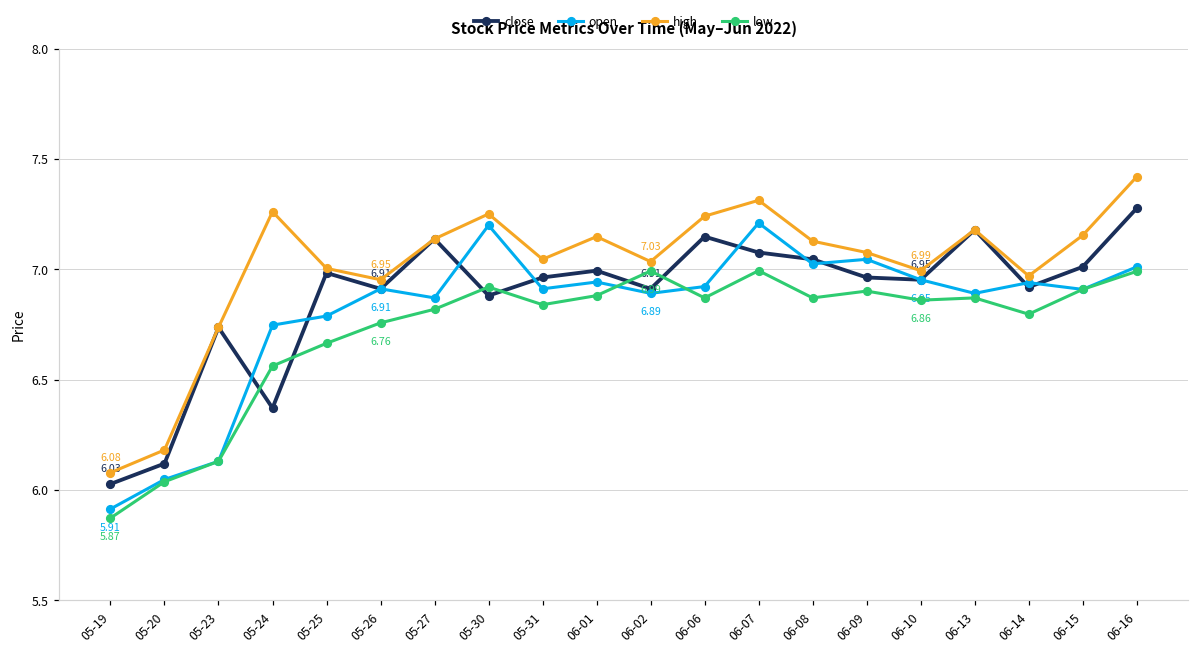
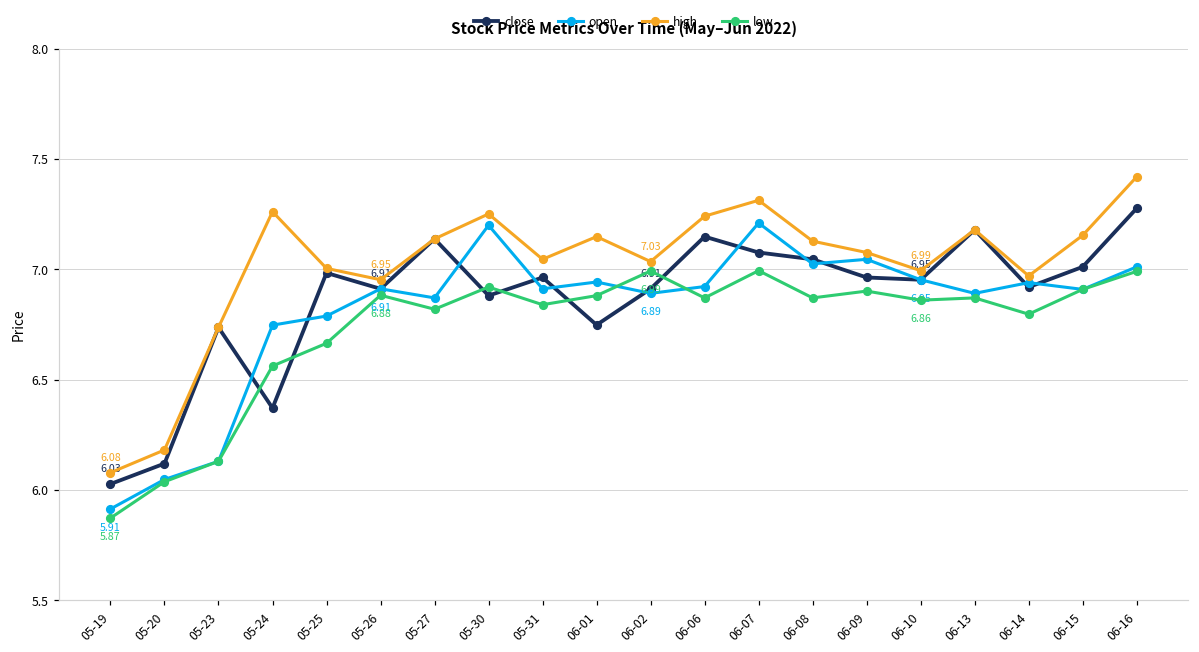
low, 05-26: 6.76 -> 6.88
close, 06-01: 6.99 -> 6.75
